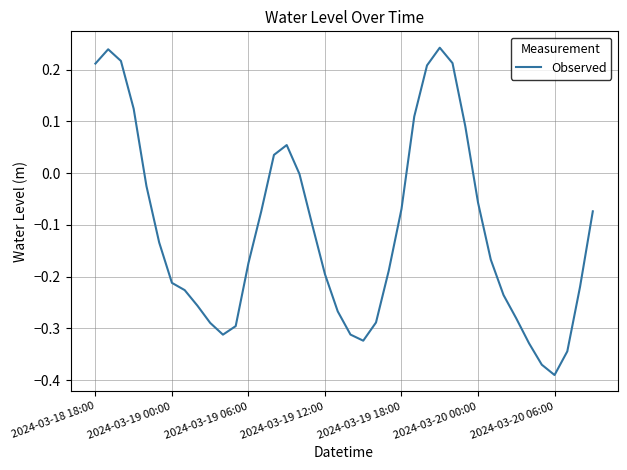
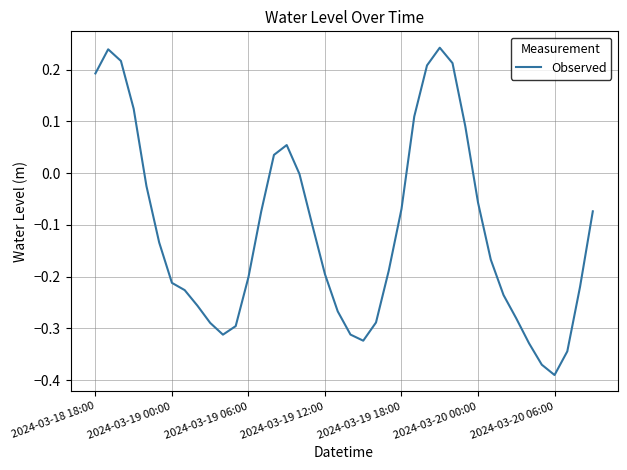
2024-03-18 18:00: 0.21 -> 0.19
2024-03-19 06:00: -0.17 -> -0.20
